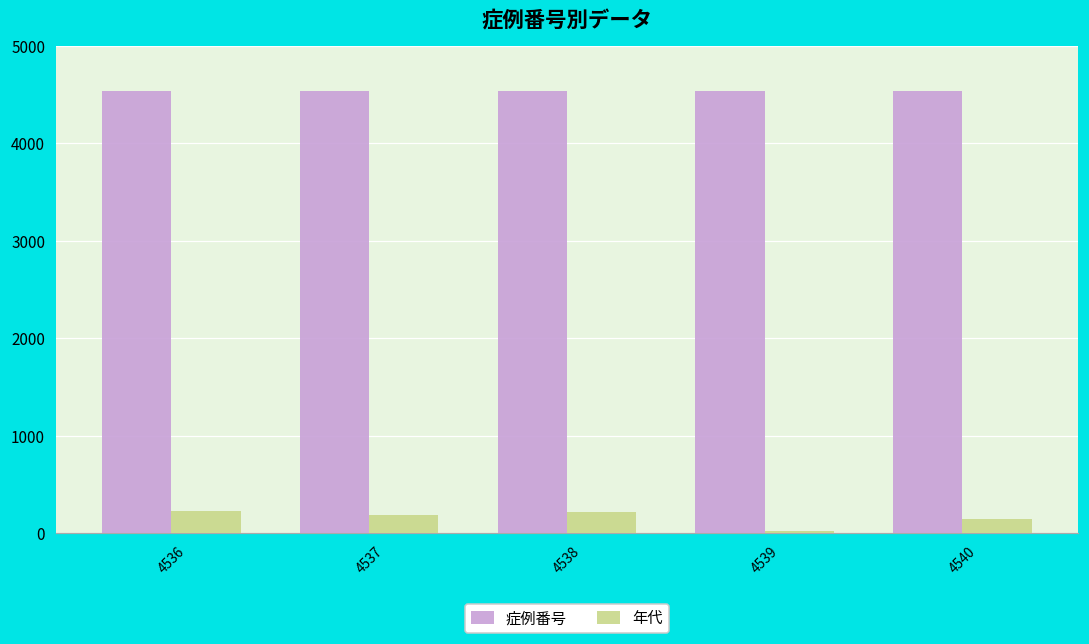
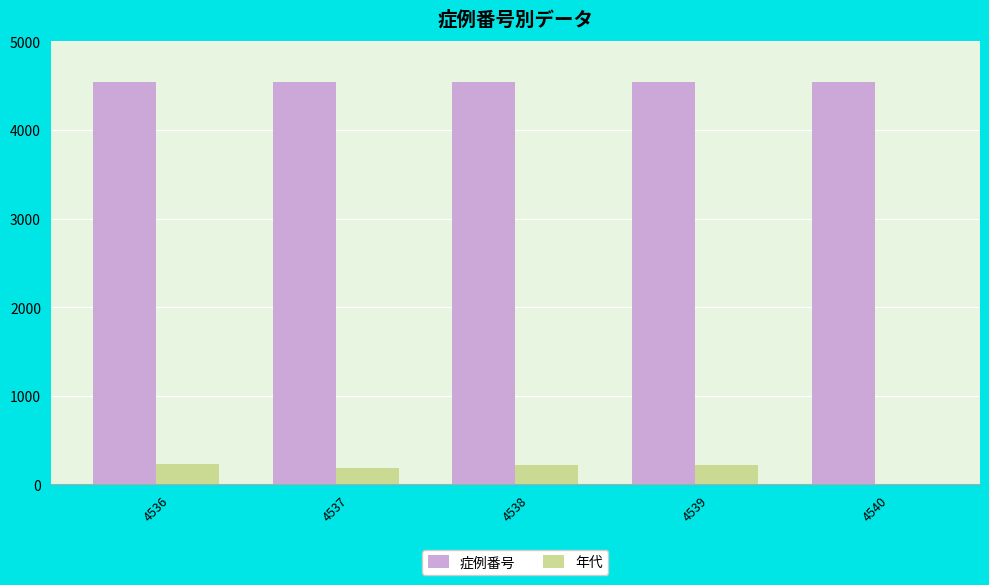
年代, 4539: 0 -> 200
年代, 4540: 100 -> 0
